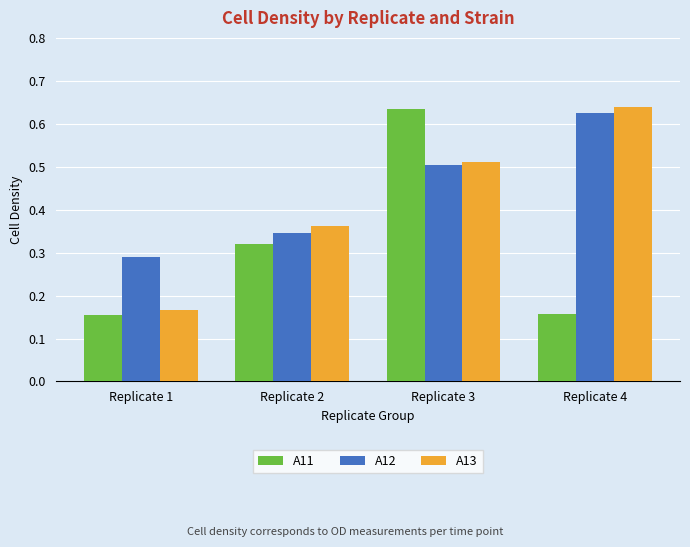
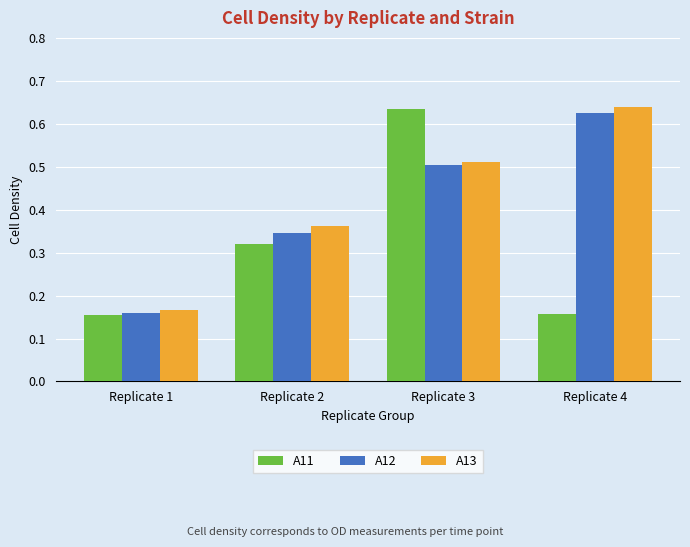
A12, Replicate 1: 0.29 -> 0.16
